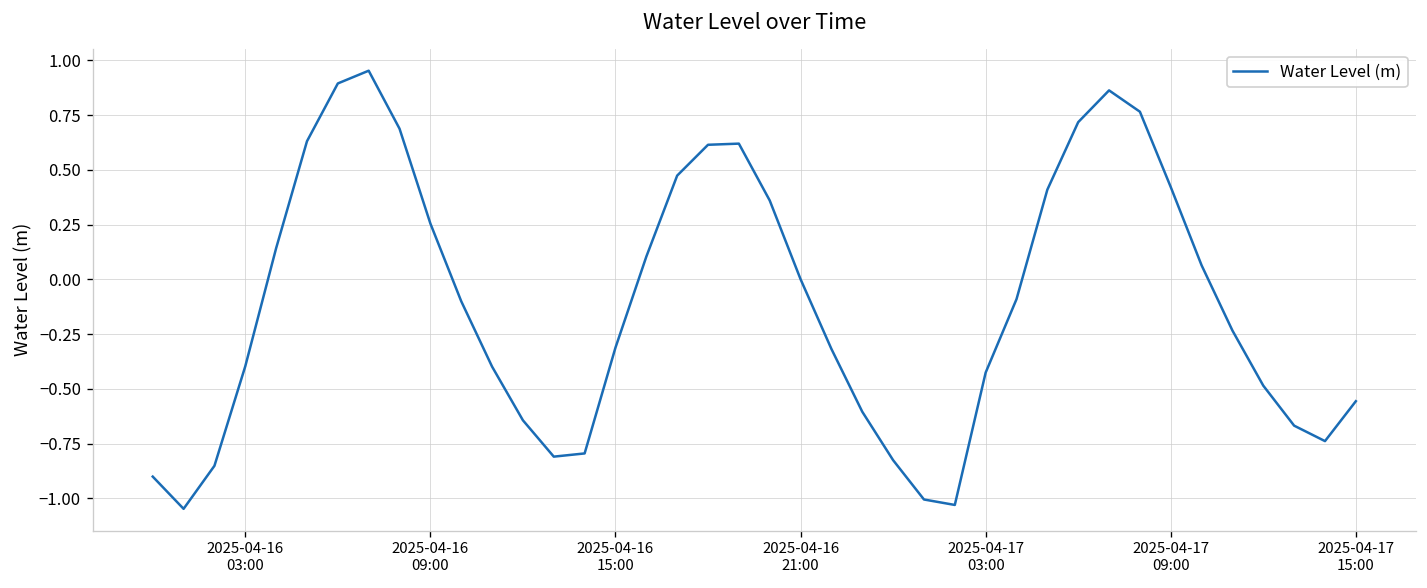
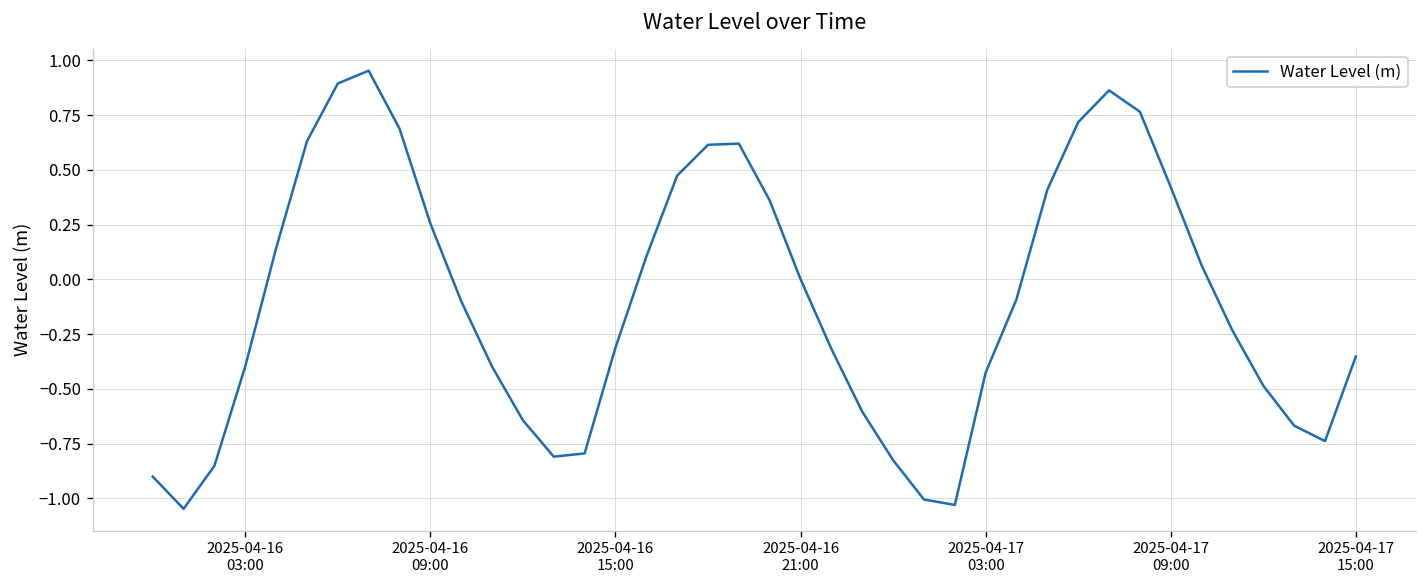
2025-04-17 15:00: -0.56 -> -0.35
